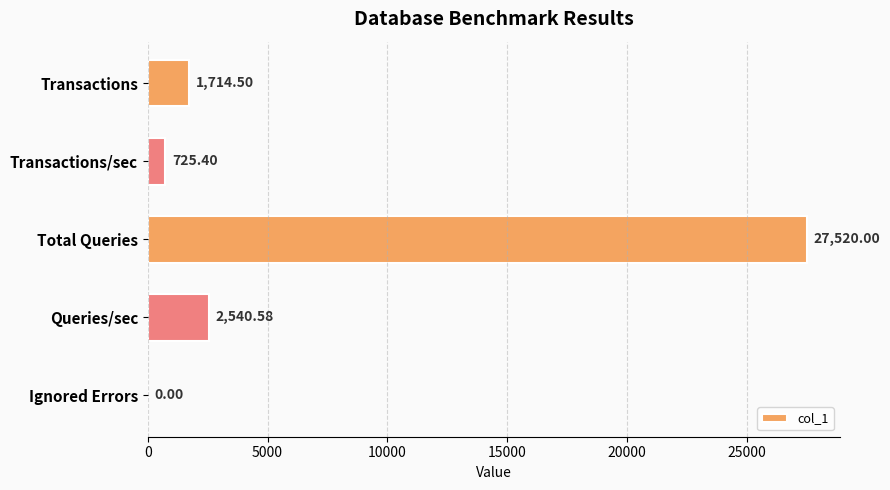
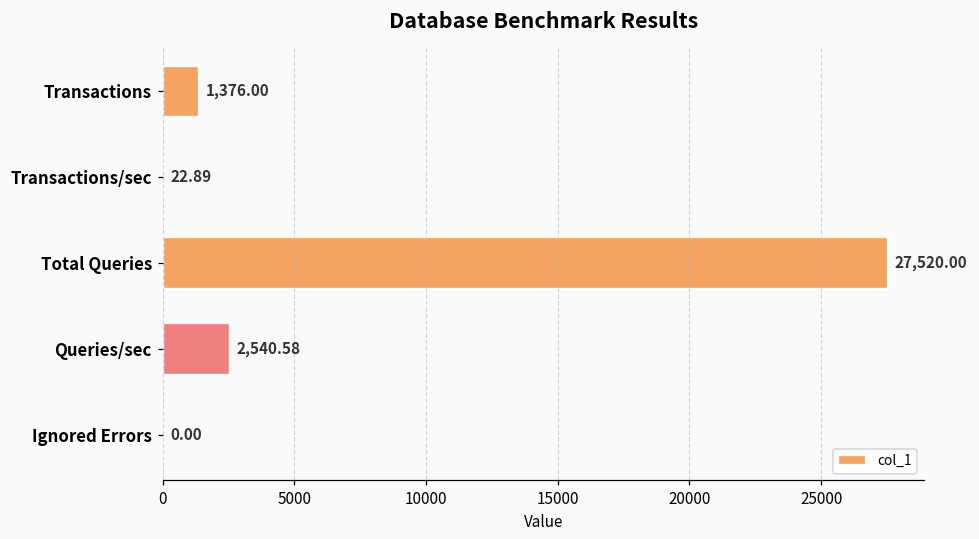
Transactions: 1,714.50 -> 1,376.00
Transactions/sec: 725.40 -> 22.89
